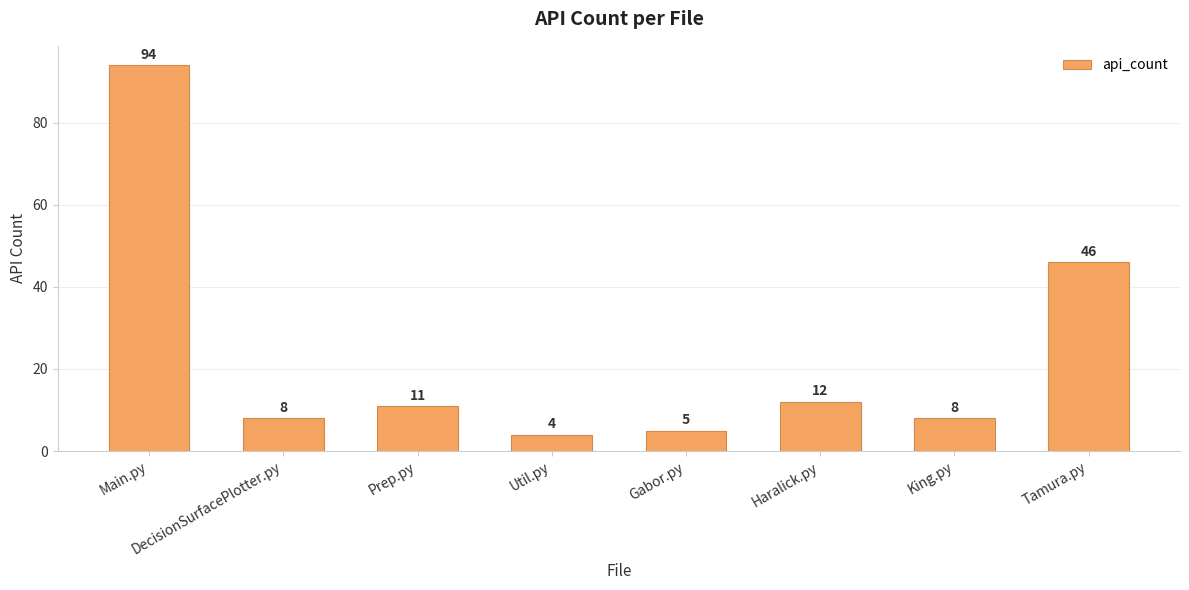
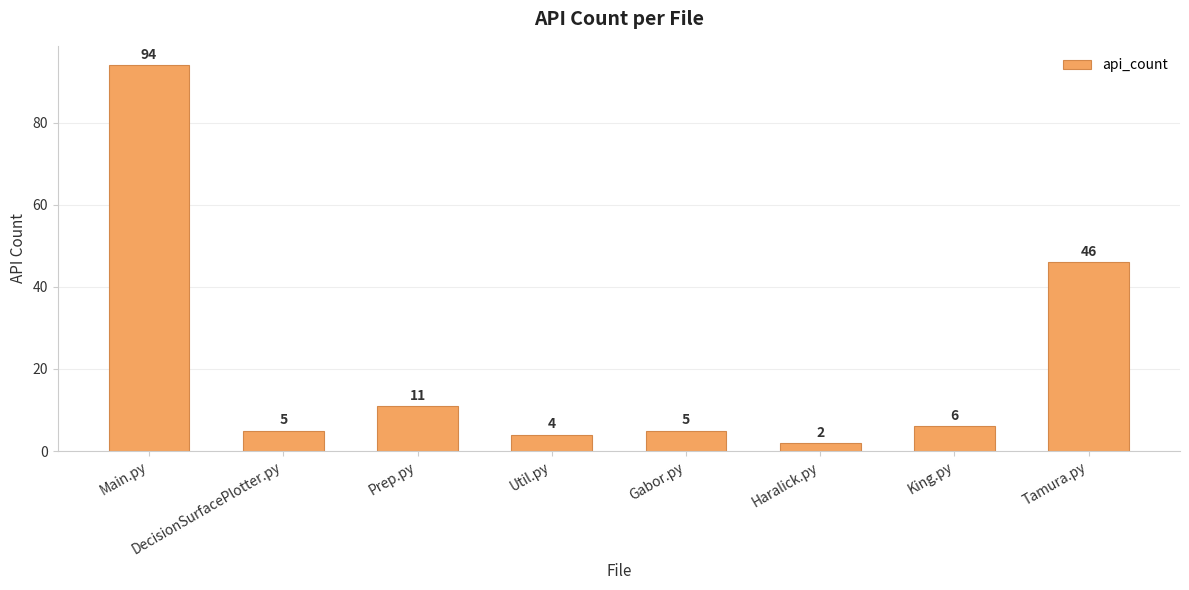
DecisionSurfacePlotter.py: 8 -> 5
Haralick.py: 12 -> 2
King.py: 8 -> 6
